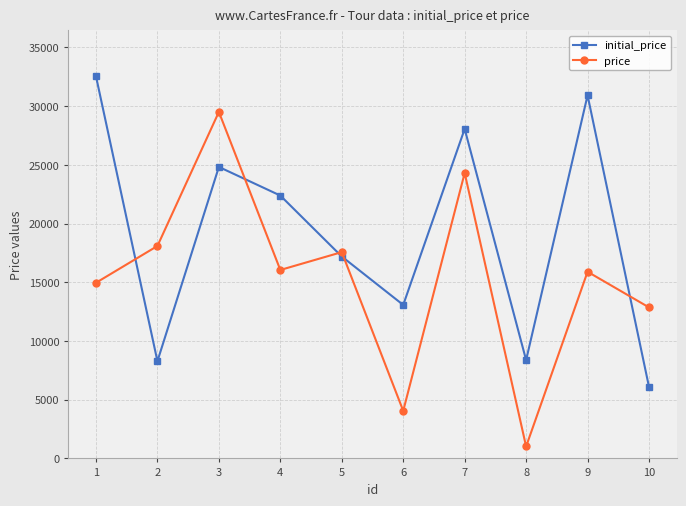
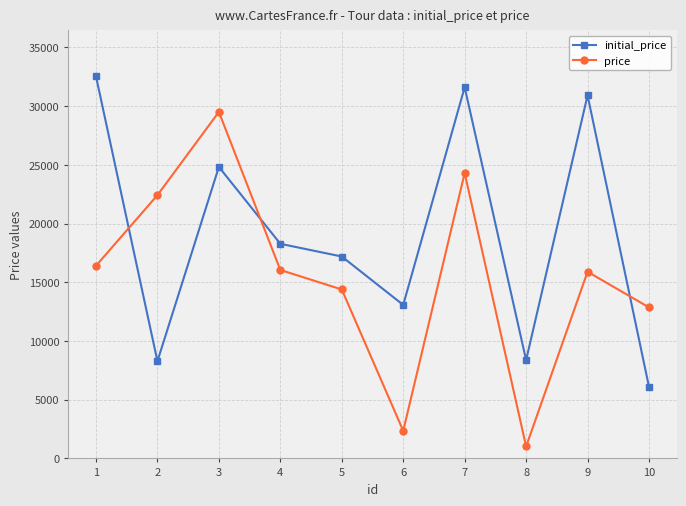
price, 1: 15000 -> 16400
price, 2: 18100 -> 22400
initial_price, 4: 22400 -> 18300
price, 5: 17600 -> 14400
price, 6: 4100 -> 2300
initial_price, 7: 28100 -> 31600
